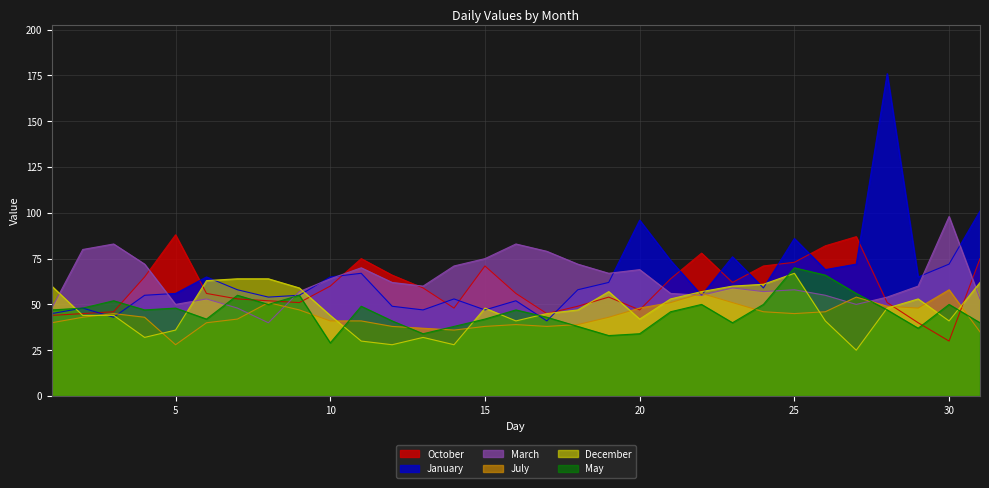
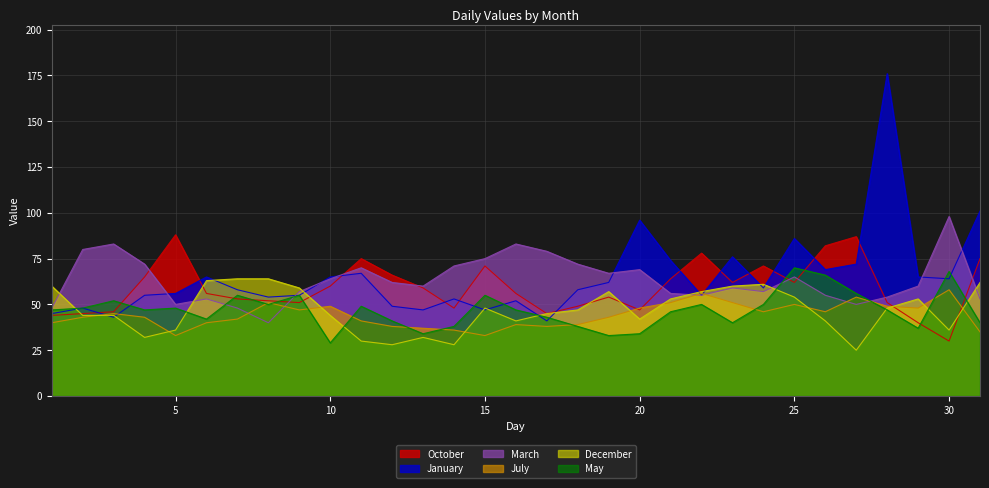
July, 5: 28 -> 33
July, 10: 41 -> 49
July, 15: 38 -> 33
May, 15: 42 -> 55
October, 25: 73 -> 62
March, 25: 58 -> 65
July, 25: 45 -> 50
December, 25: 67 -> 54
January, 30: 72 -> 64
December, 30: 41 -> 36
May, 30: 50 -> 68
